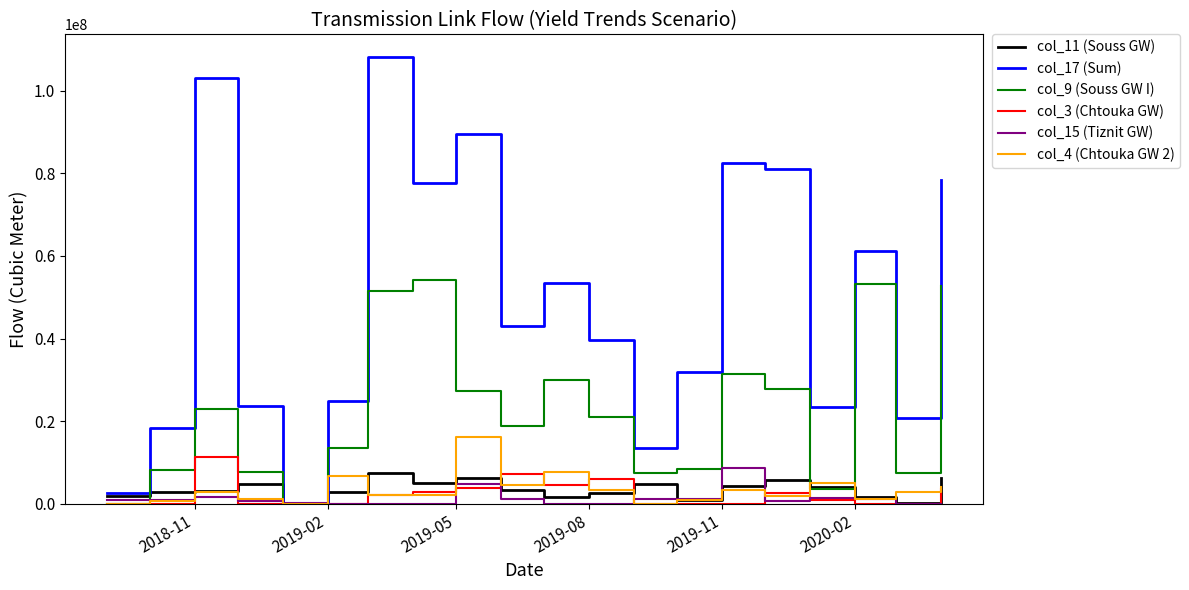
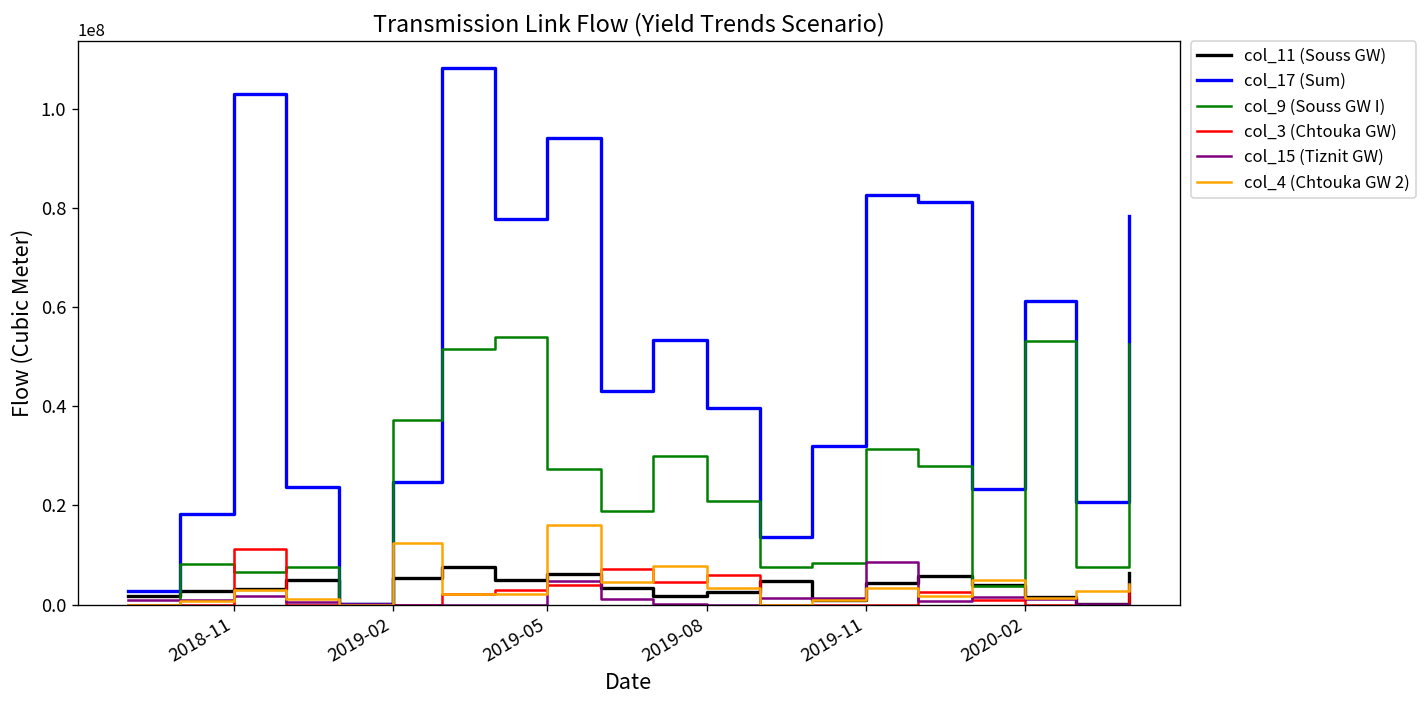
col_9 (Souss GW I), 2018-11: 23000000 -> 6000000
col_11 (Souss GW), 2019-02: 3000000 -> 5000000
col_9 (Souss GW I), 2019-02: 14000000 -> 37000000
col_4 (Chtouka GW 2), 2019-02: 7000000 -> 12000000
col_17 (Sum), 2019-05: 90000000 -> 94000000
